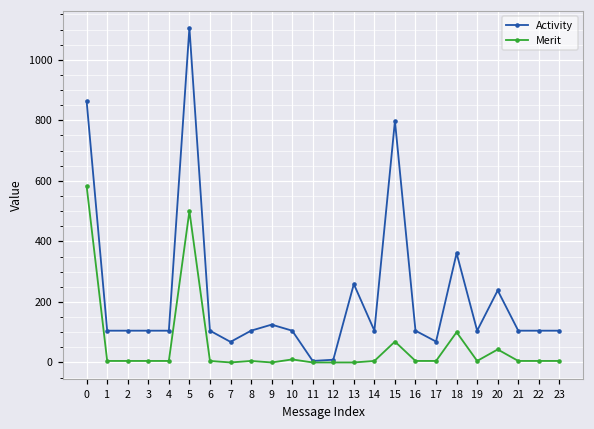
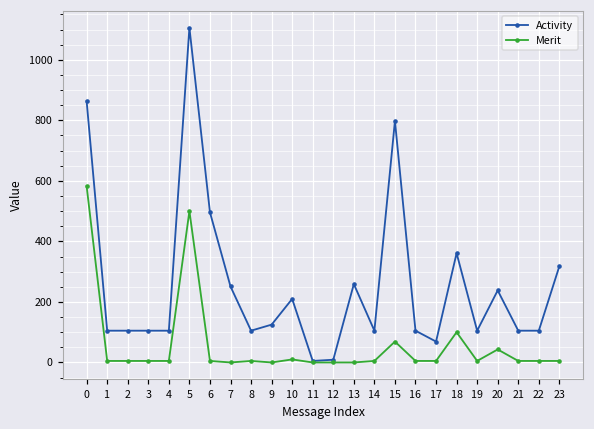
Activity, 6: 110 -> 500
Activity, 7: 70 -> 250
Activity, 10: 110 -> 210
Activity, 23: 110 -> 320
